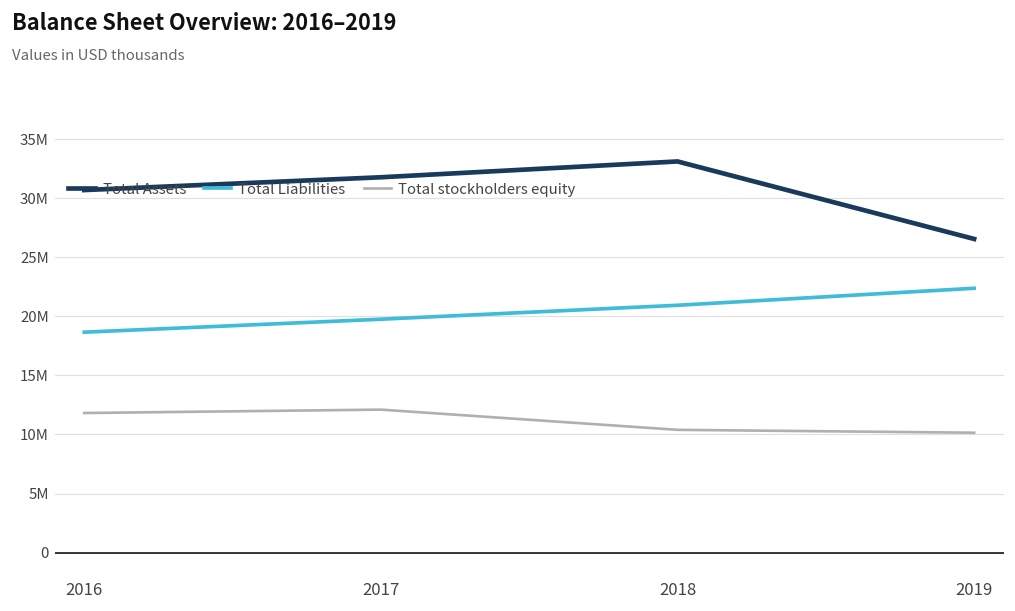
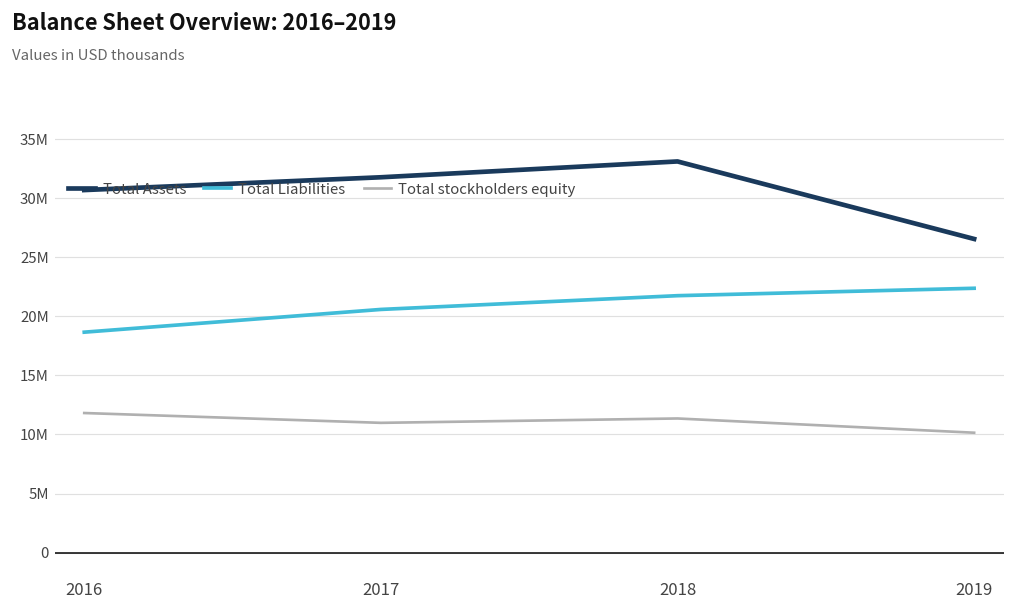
Total Liabilities, 2017: 20000000 -> 21000000
Total stockholders equity, 2017: 12000000 -> 11000000
Total Liabilities, 2018: 21000000 -> 22000000
Total stockholders equity, 2018: 10000000 -> 11000000
